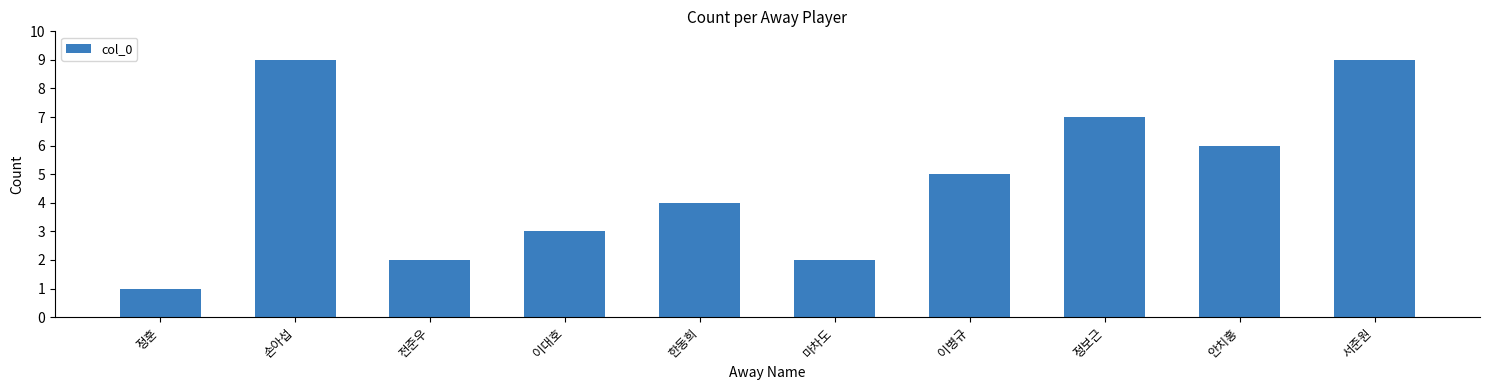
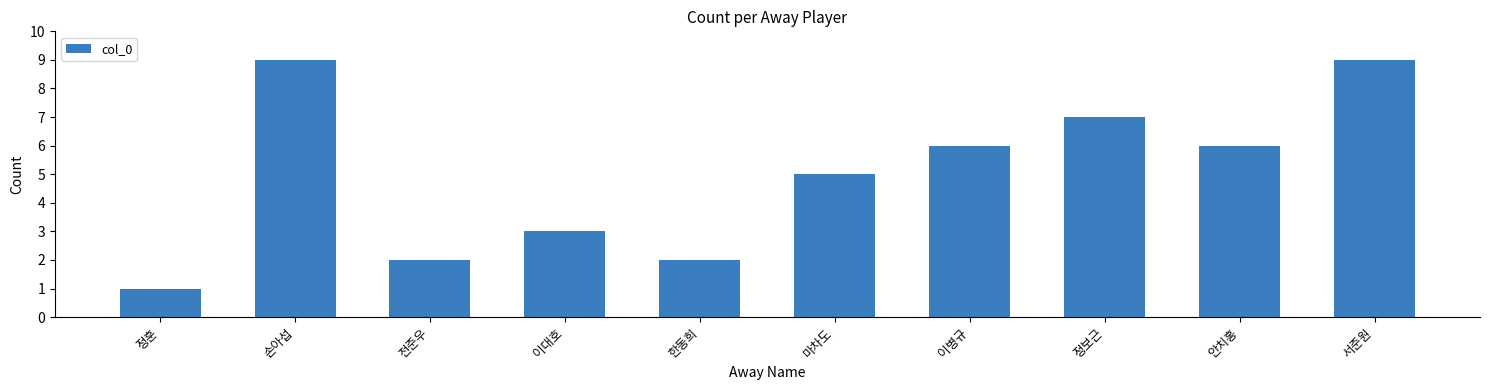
한동희: 4 -> 2
마차도: 2 -> 5
이병규: 5 -> 6
